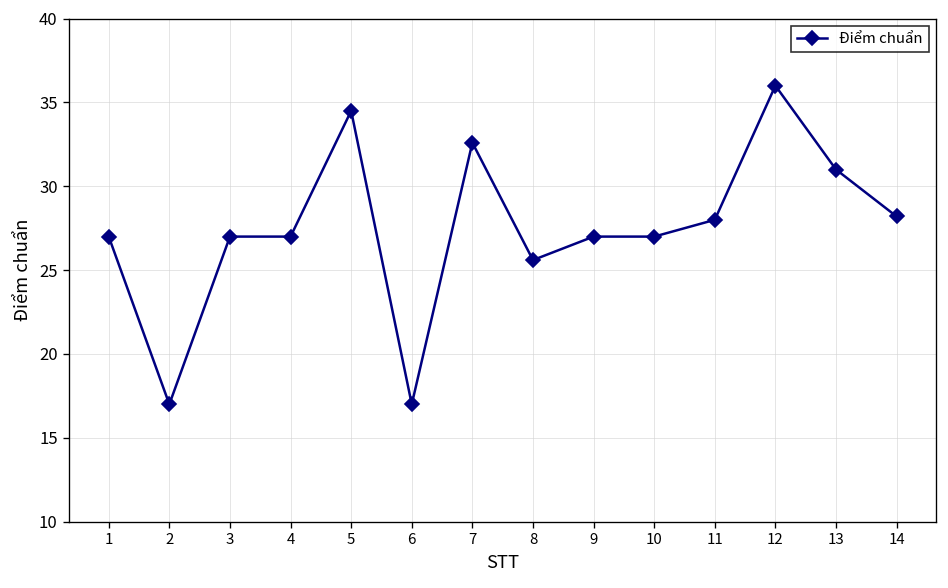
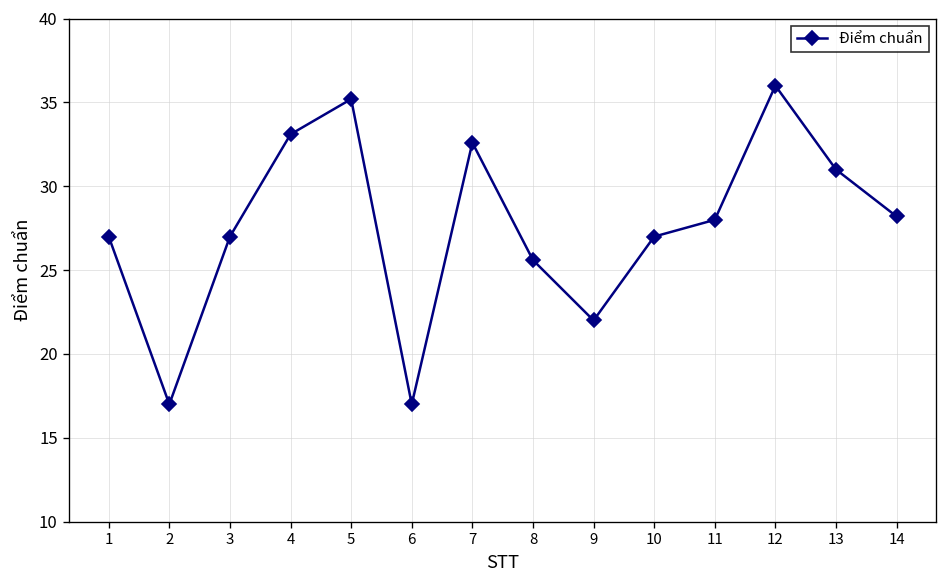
4: 27.0 -> 33.1
5: 34.5 -> 35.2
9: 27 -> 22
